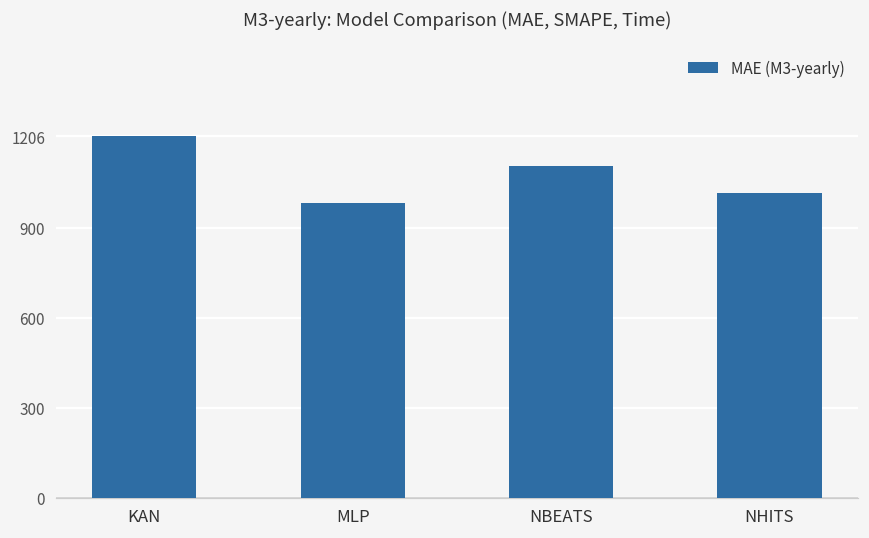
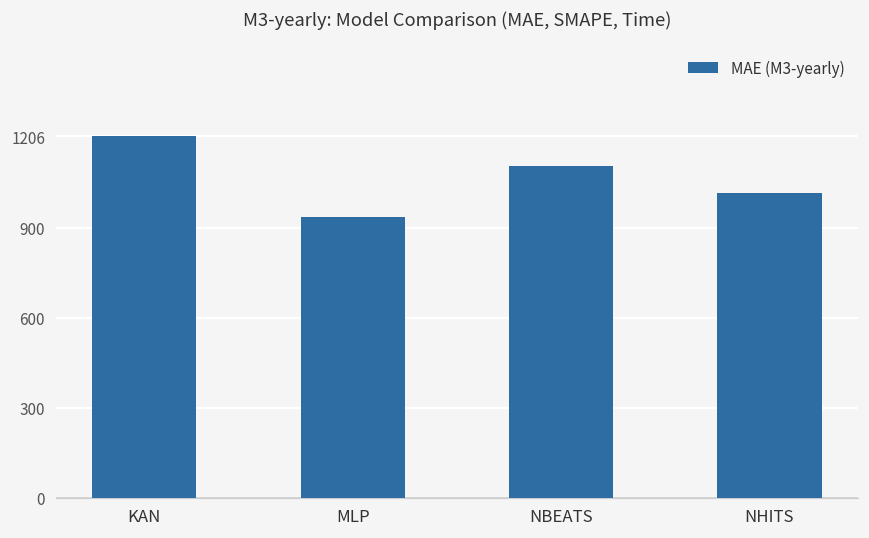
MLP: 980 -> 940
